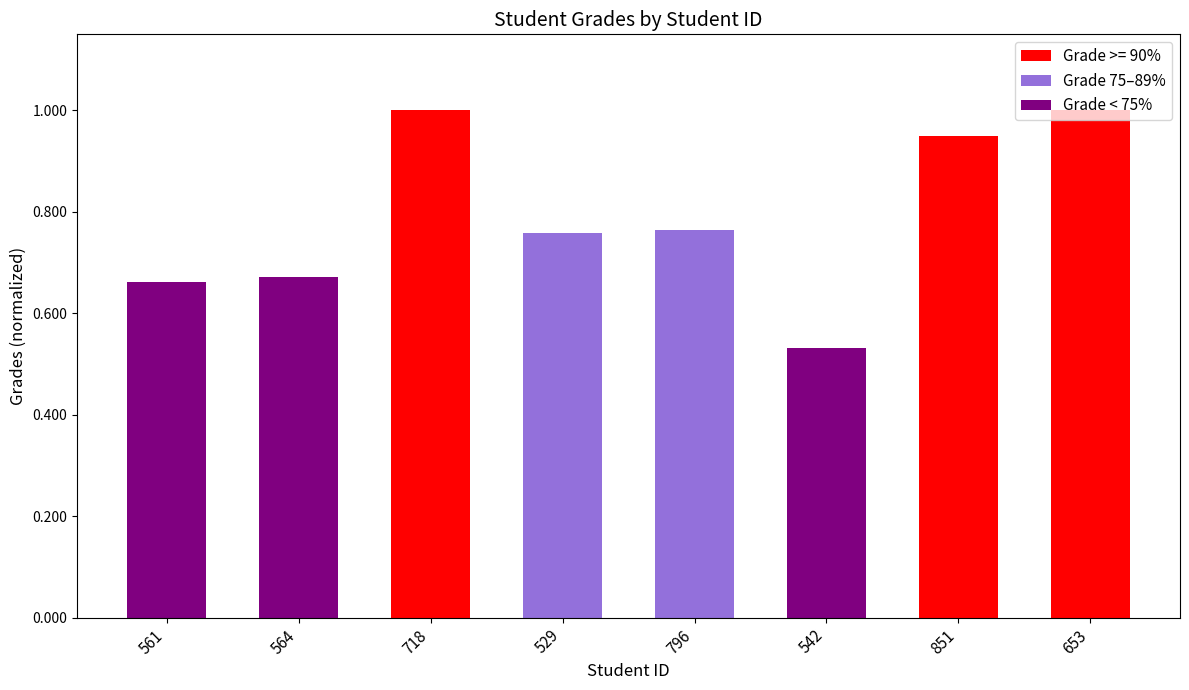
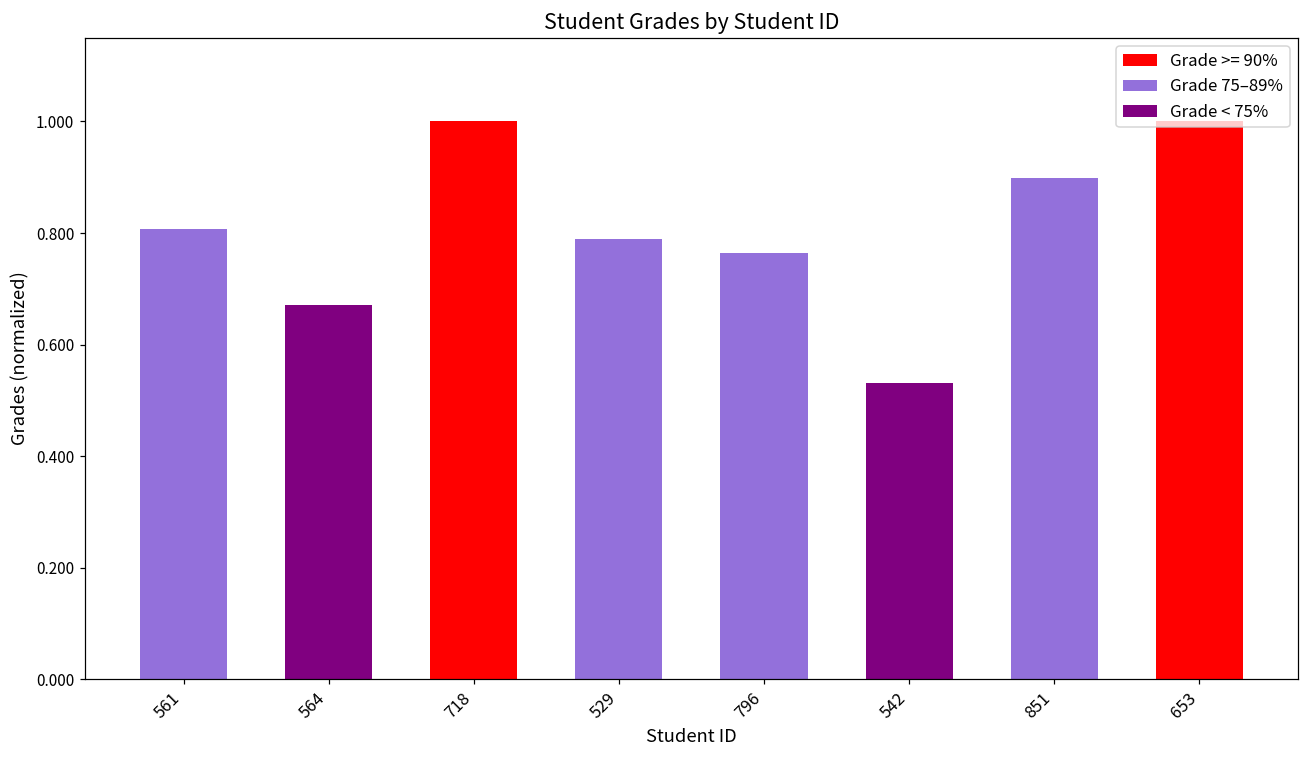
561: 0.66 -> 0.81
529: 0.76 -> 0.79
851: 0.95 -> 0.90
